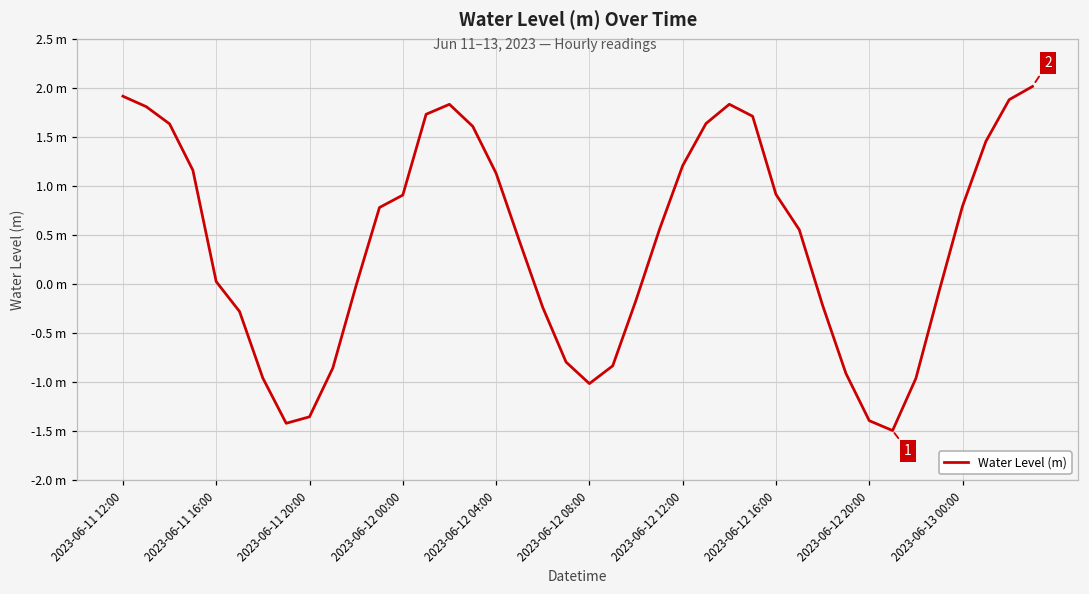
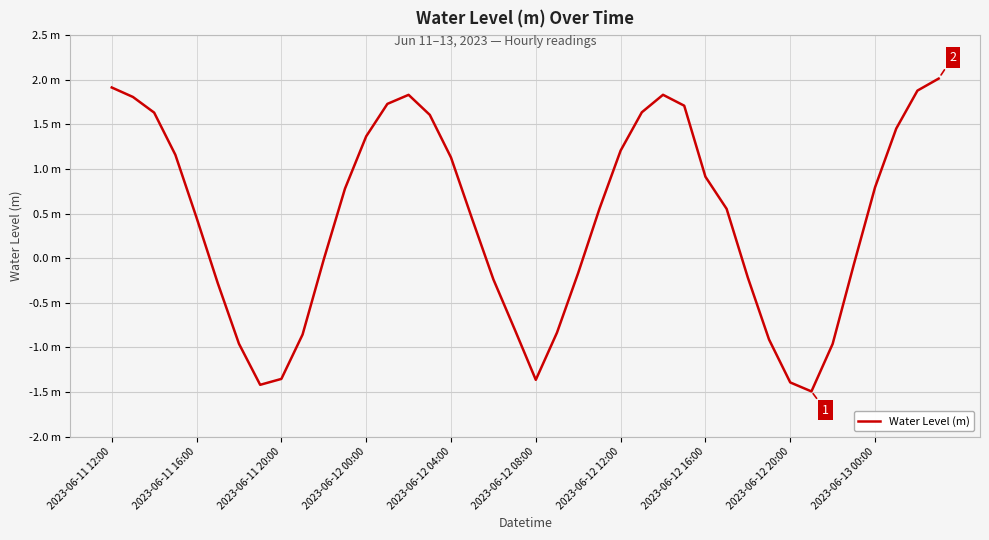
2023-06-11 16:00: 0.0 m -> 0.5 m
2023-06-12 00:00: 0.9 m -> 1.4 m
2023-06-12 08:00: -1.0 m -> -1.4 m
